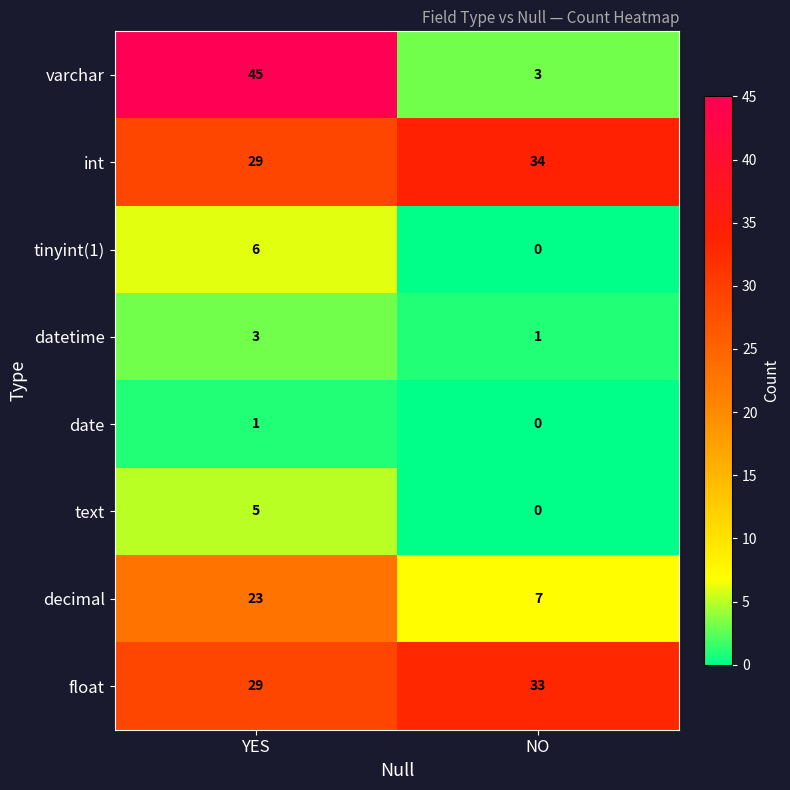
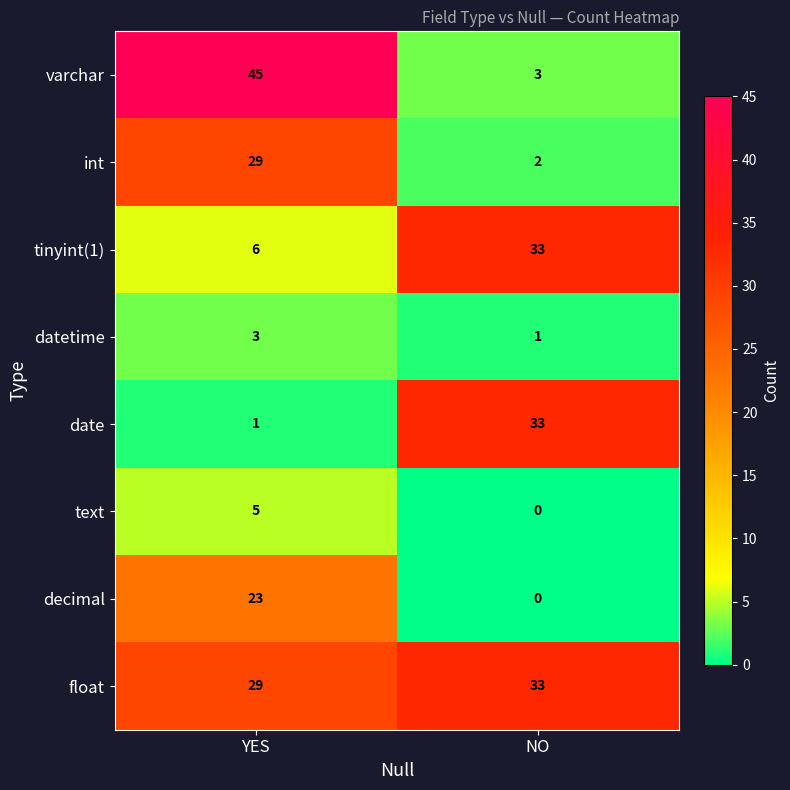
int, NO: 34 -> 2
tinyint(1), NO: 0 -> 33
date, NO: 0 -> 33
decimal, NO: 7 -> 0
